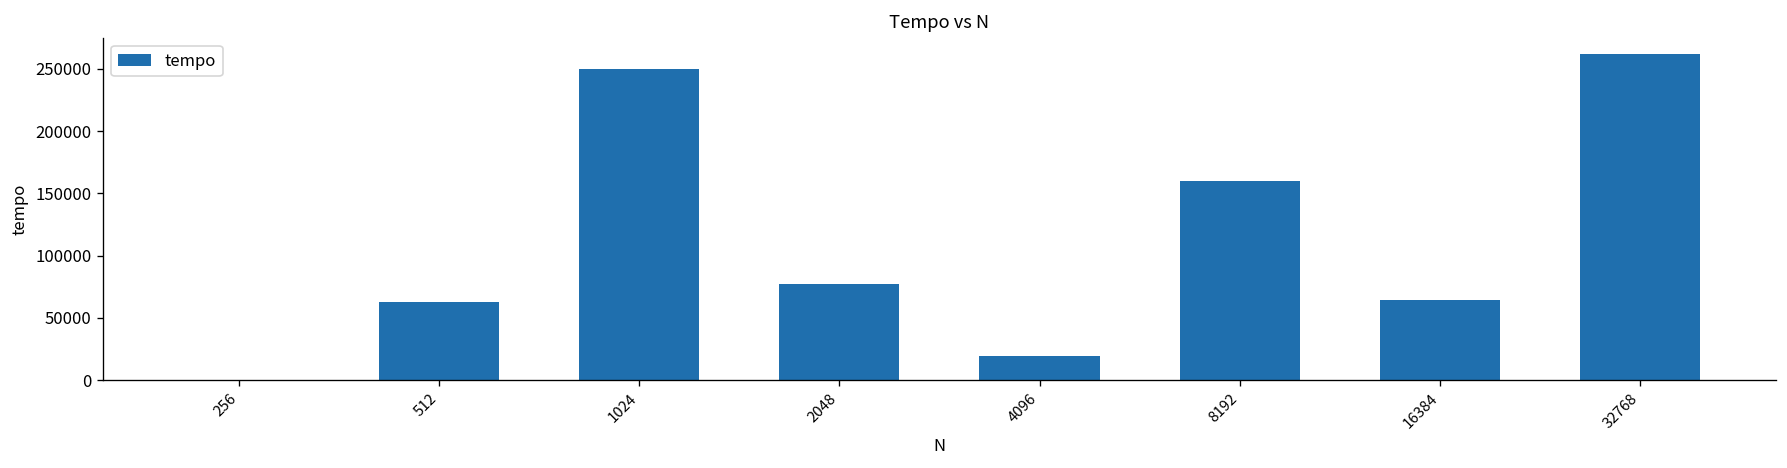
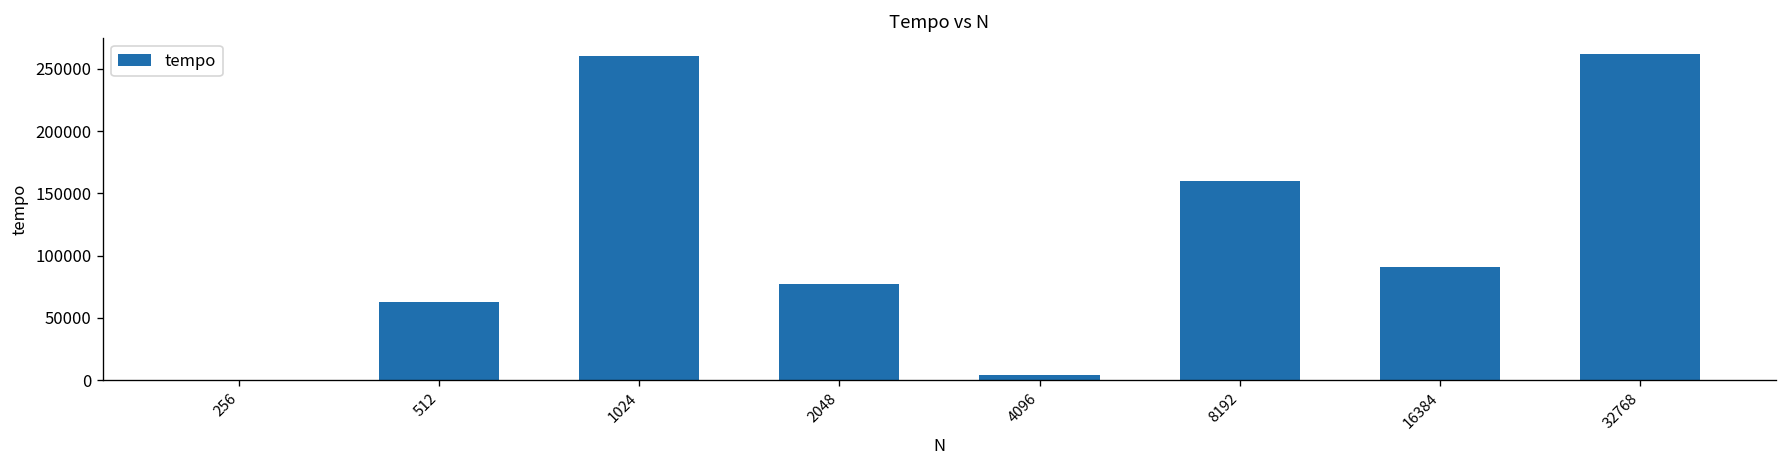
1024: 250000 -> 260000
4096: 19000 -> 4000
16384: 65000 -> 91000
